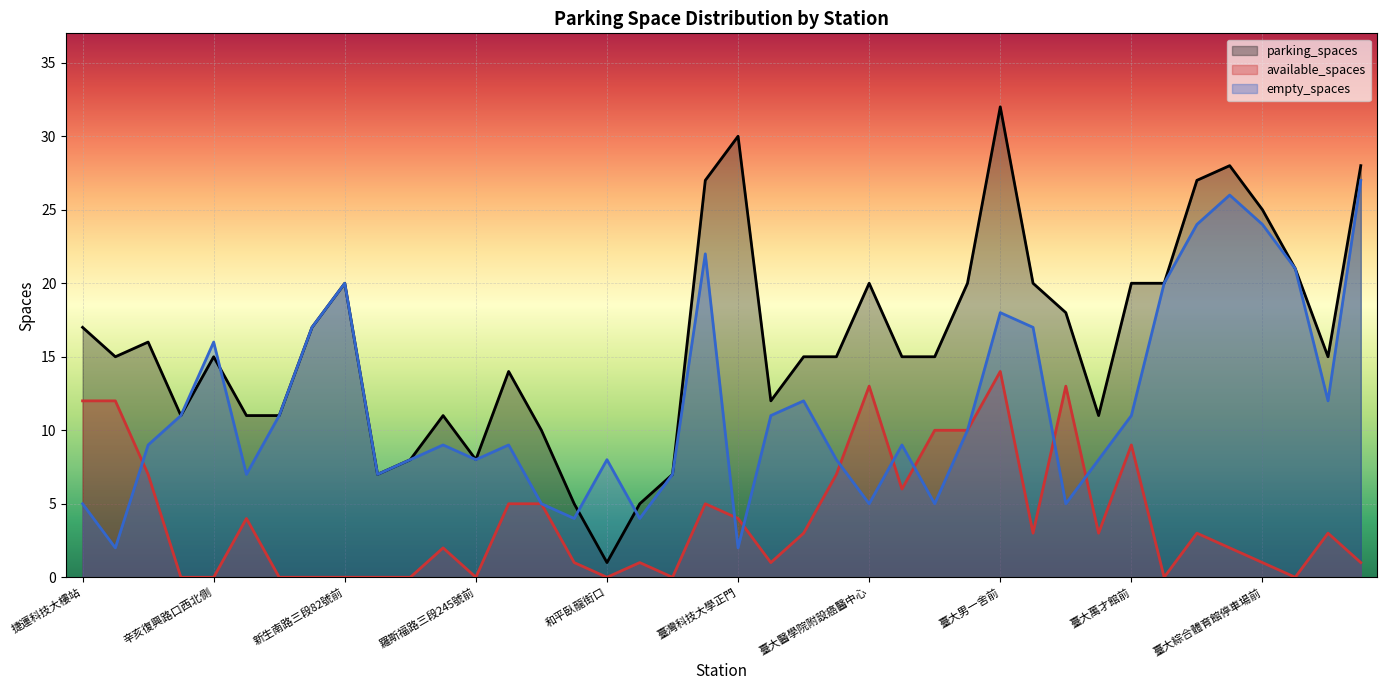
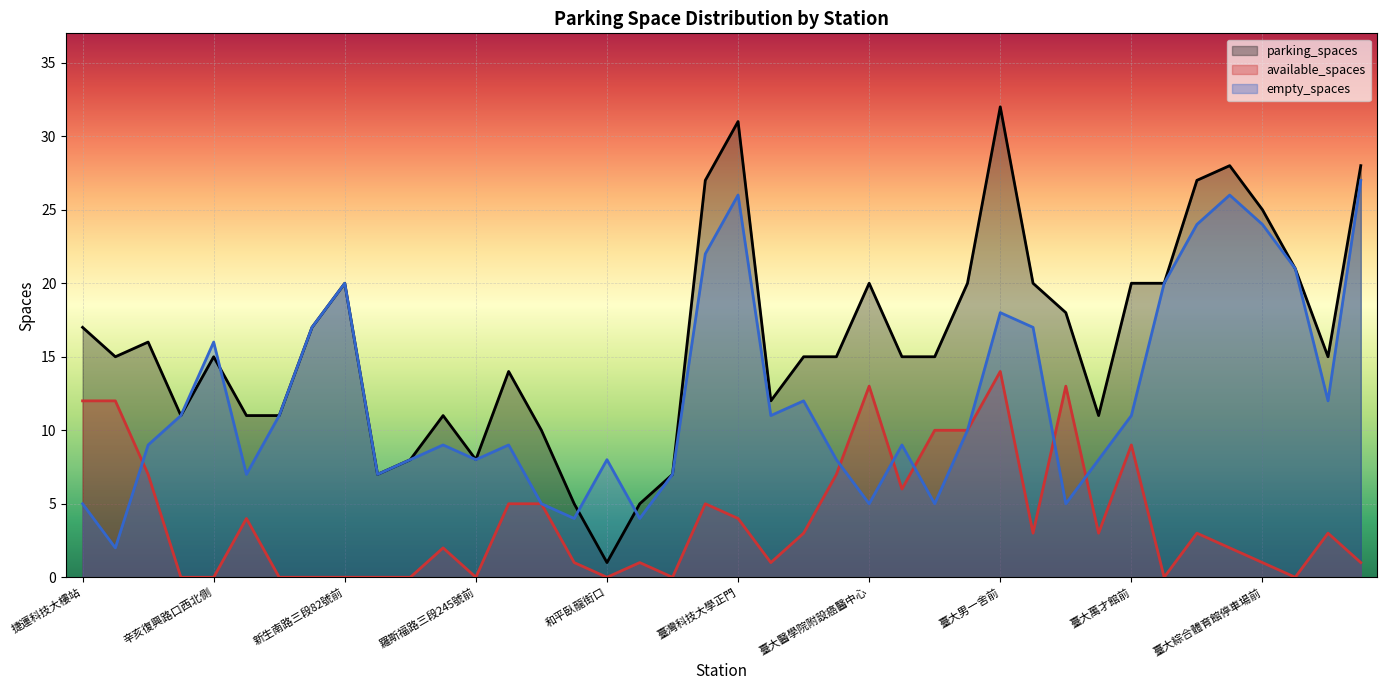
parking_spaces, 臺灣科技大學正門: 30 -> 31
empty_spaces, 臺灣科技大學正門: 2 -> 26
